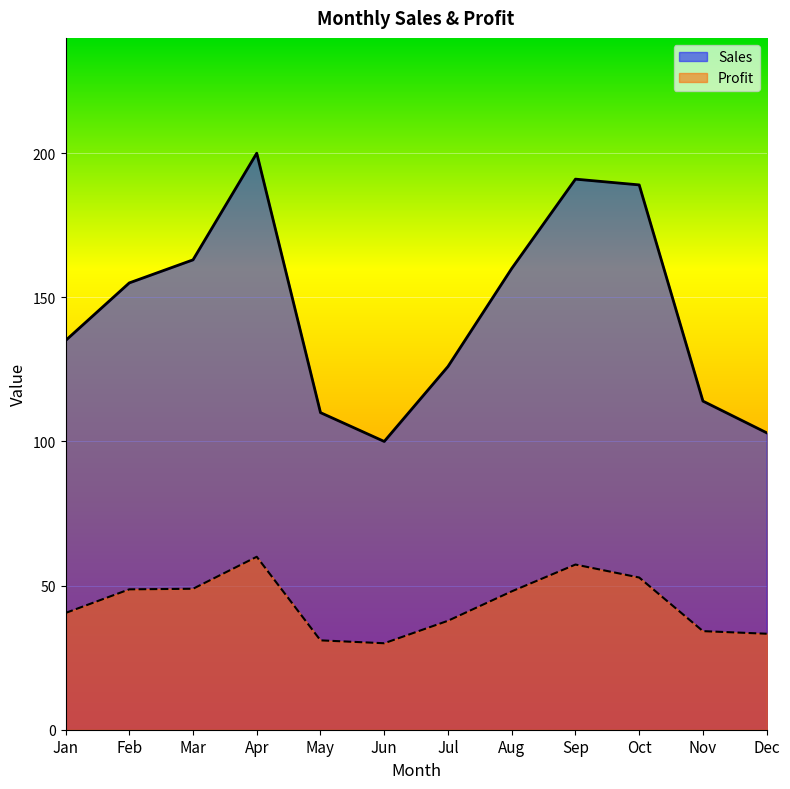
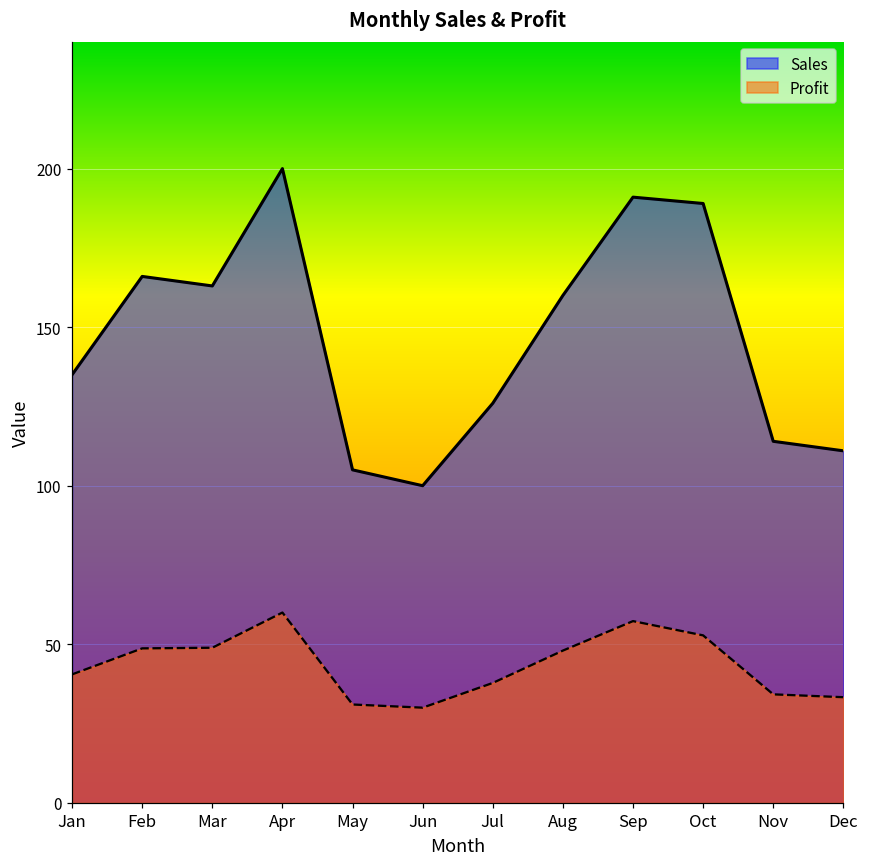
Sales, Feb: 155 -> 166
Sales, May: 110 -> 105
Sales, Dec: 103 -> 111
